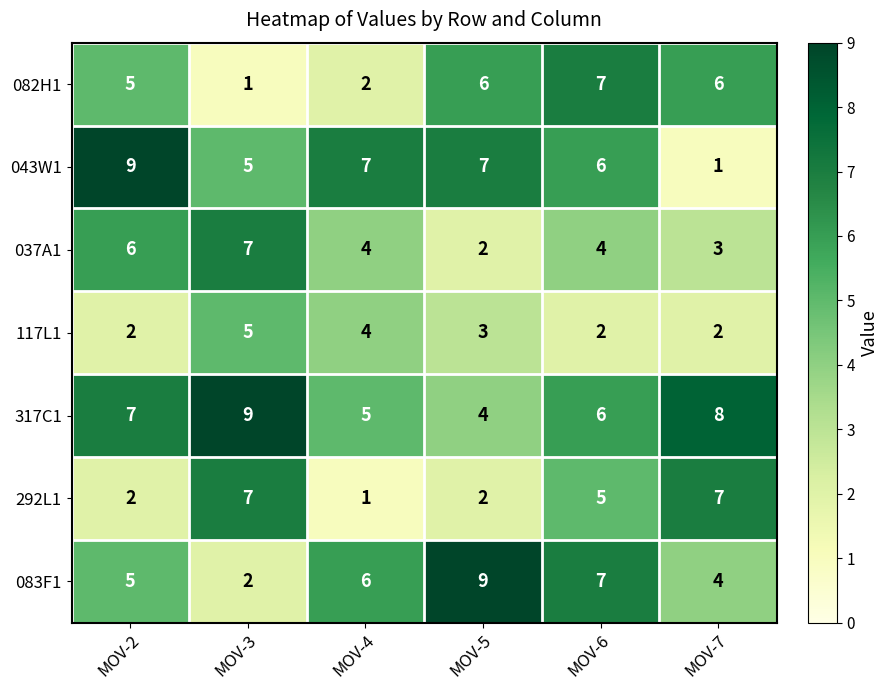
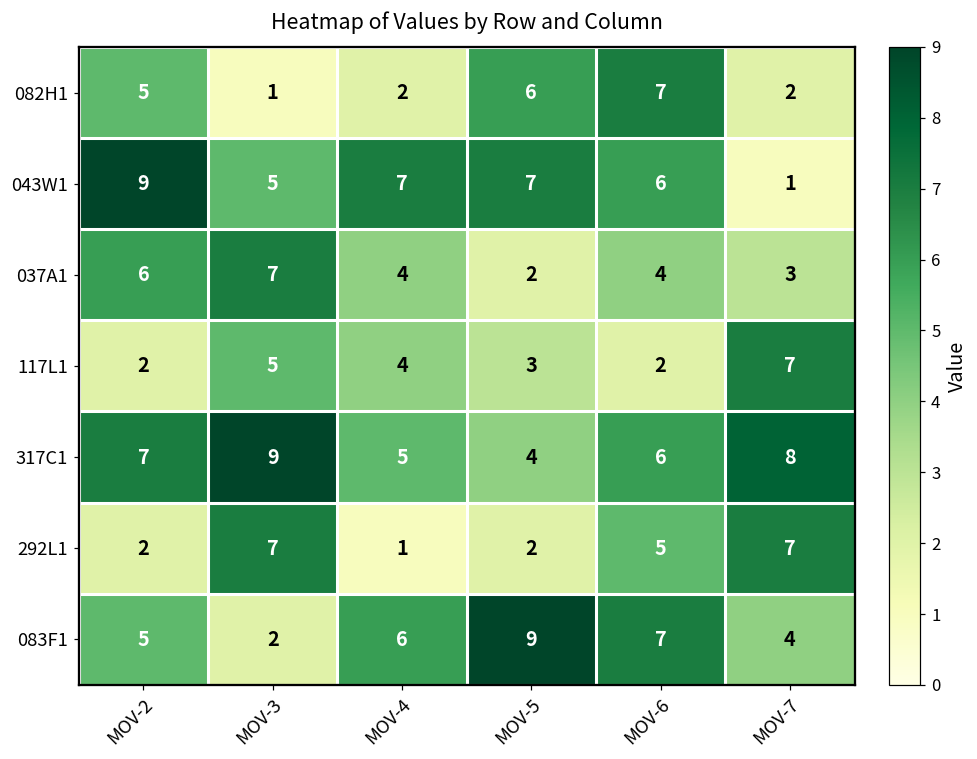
082H1, MOV-7: 6 -> 2
117L1, MOV-7: 2 -> 7
